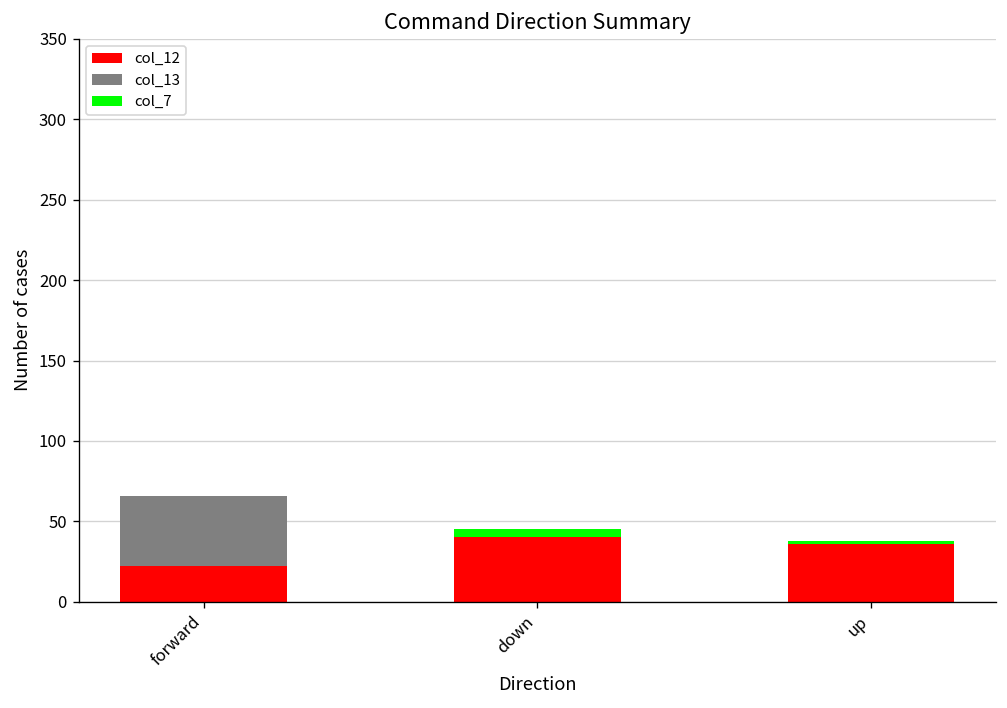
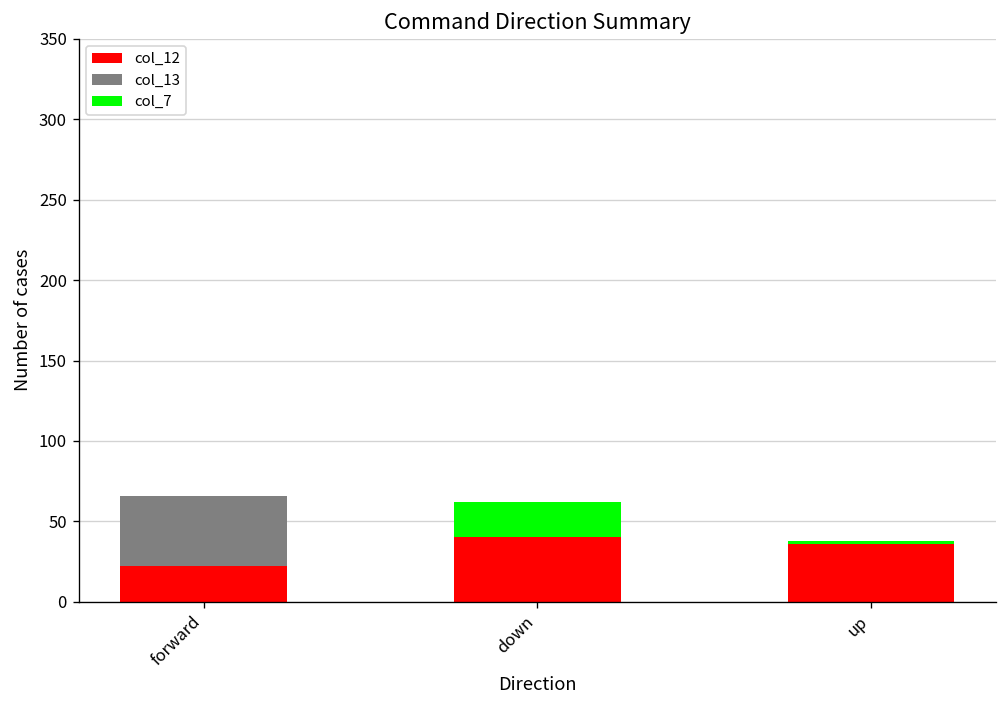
col_7, down: 5 -> 22
